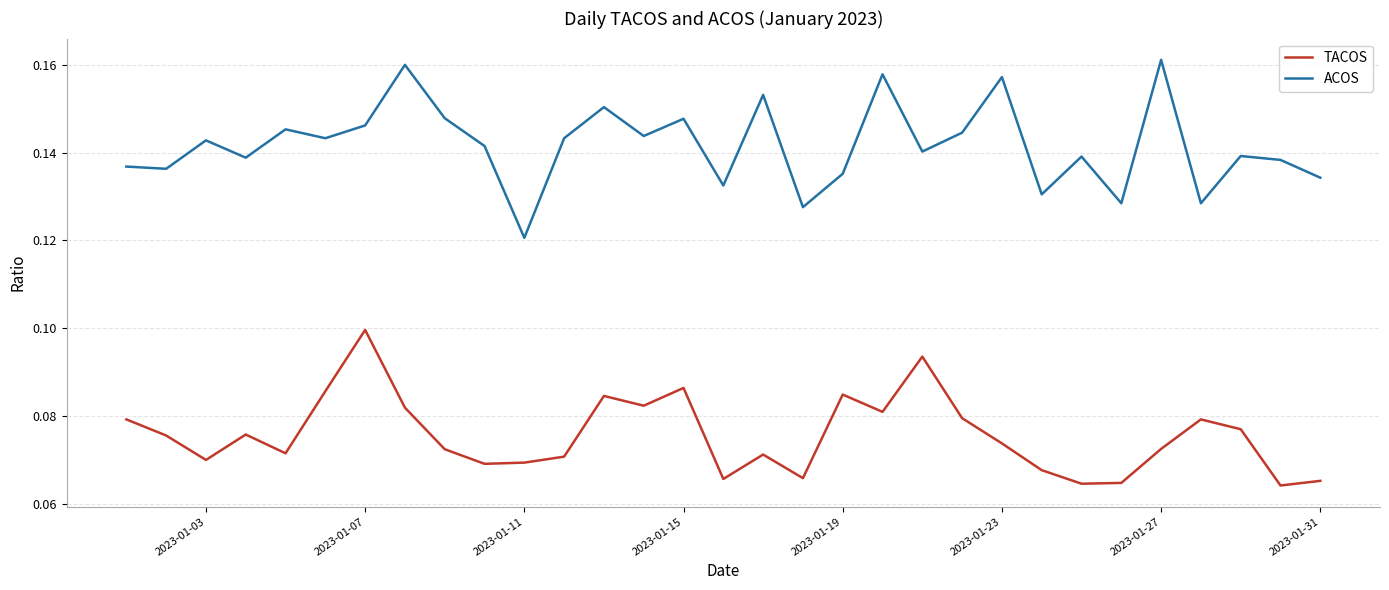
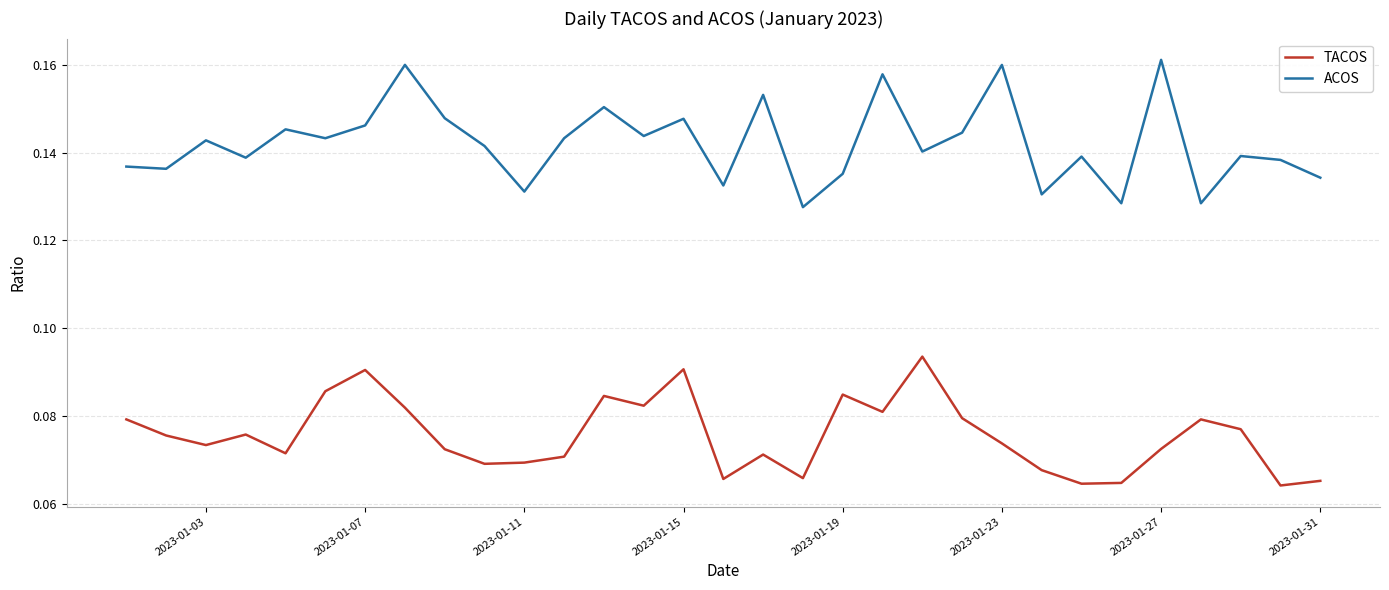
TACOS, 2023-01-03: 0.070 -> 0.073
TACOS, 2023-01-07: 0.100 -> 0.090
ACOS, 2023-01-11: 0.121 -> 0.131
TACOS, 2023-01-15: 0.086 -> 0.091
ACOS, 2023-01-23: 0.157 -> 0.160
